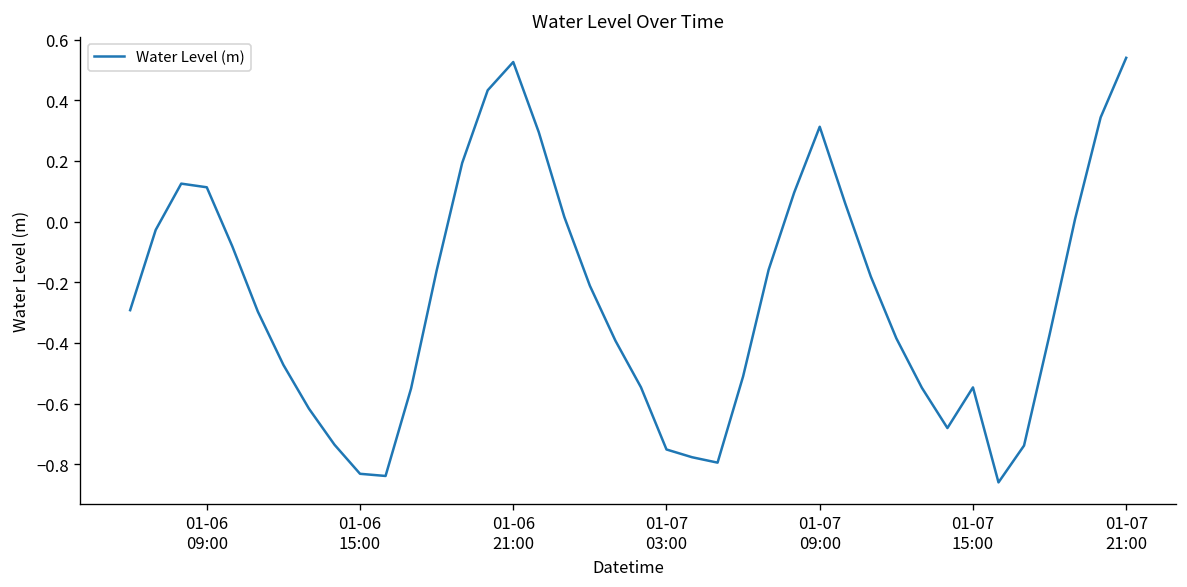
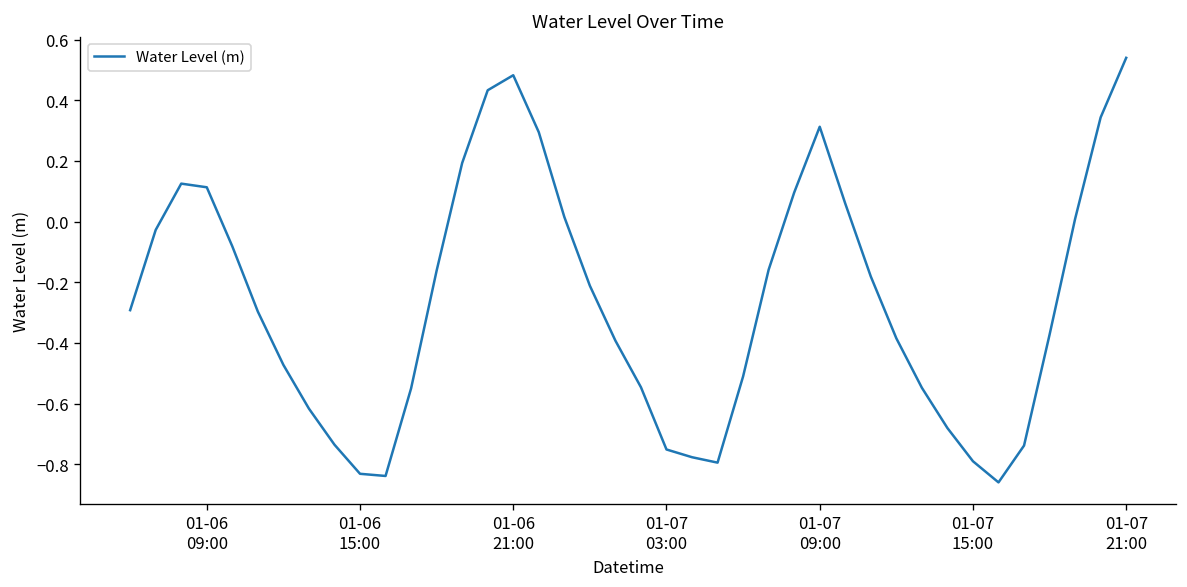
01-06 21:00: 0.53 -> 0.48
01-07 15:00: -0.55 -> -0.79
